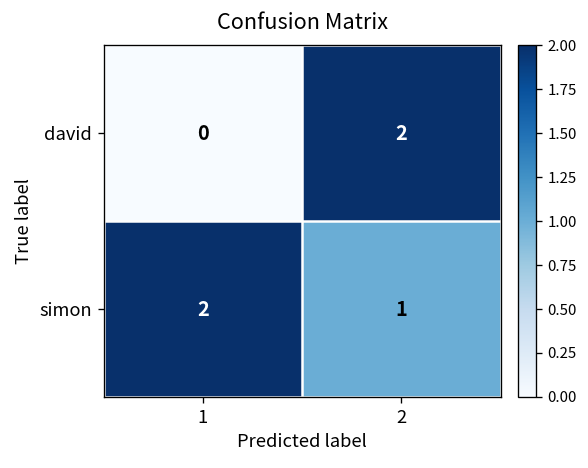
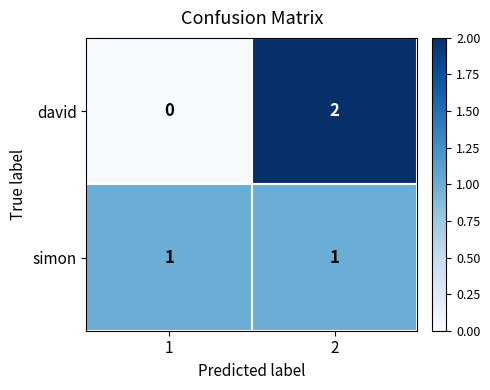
simon, 1: 2 -> 1
